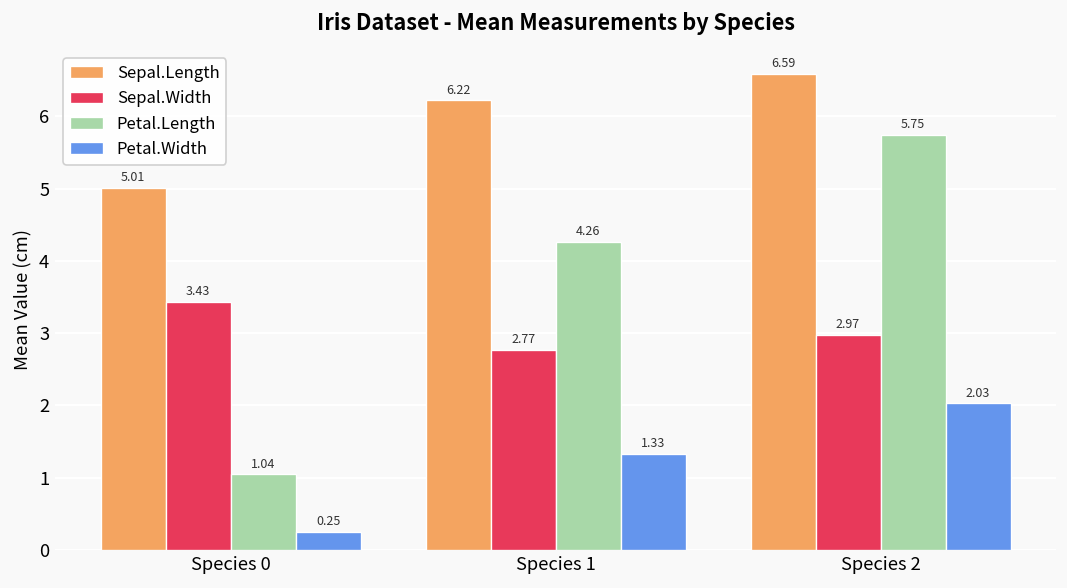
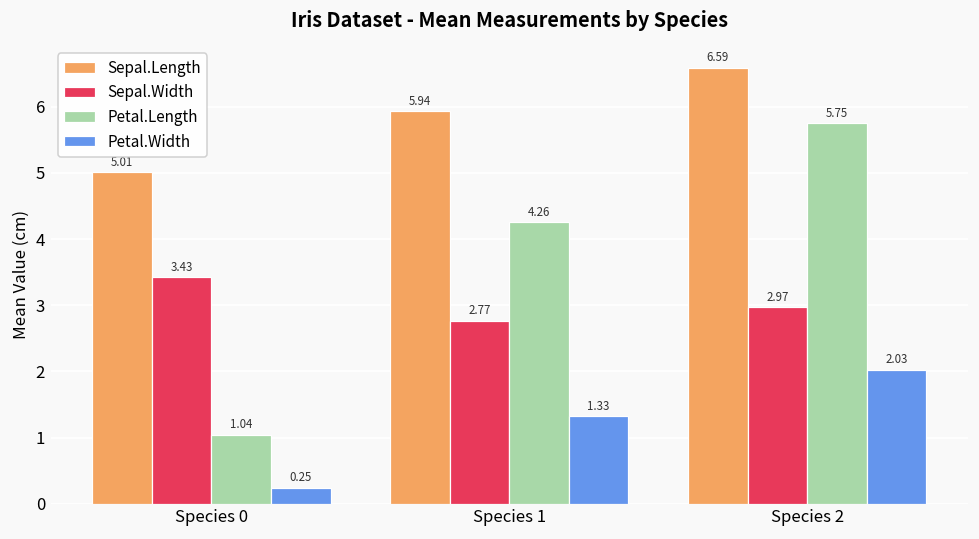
Sepal.Length, Species 1: 6.22 -> 5.94
